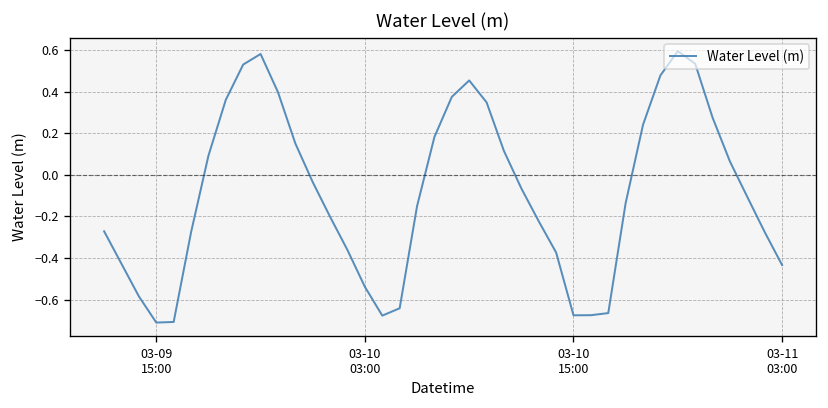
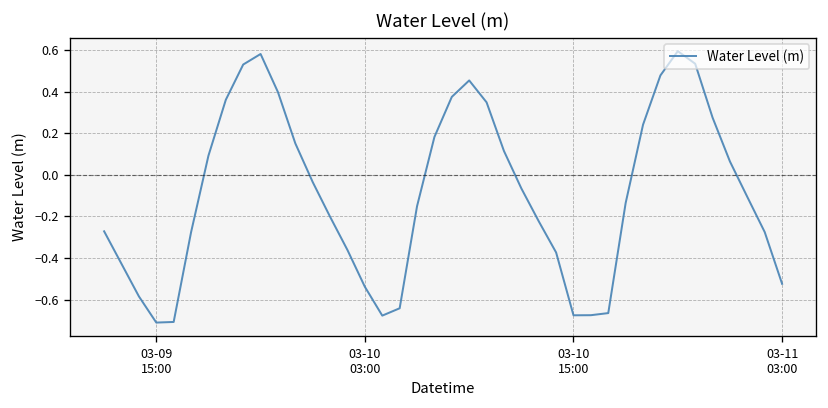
03-11 03:00: -0.43 -> -0.52
